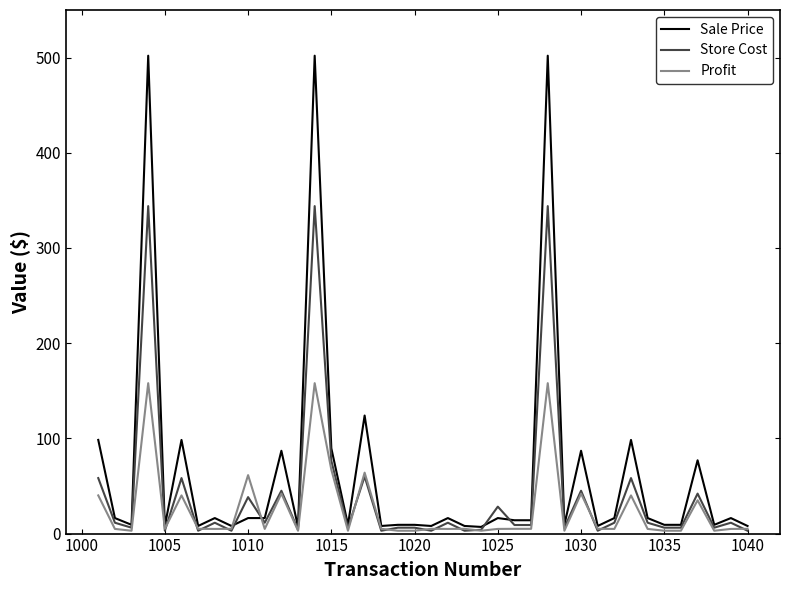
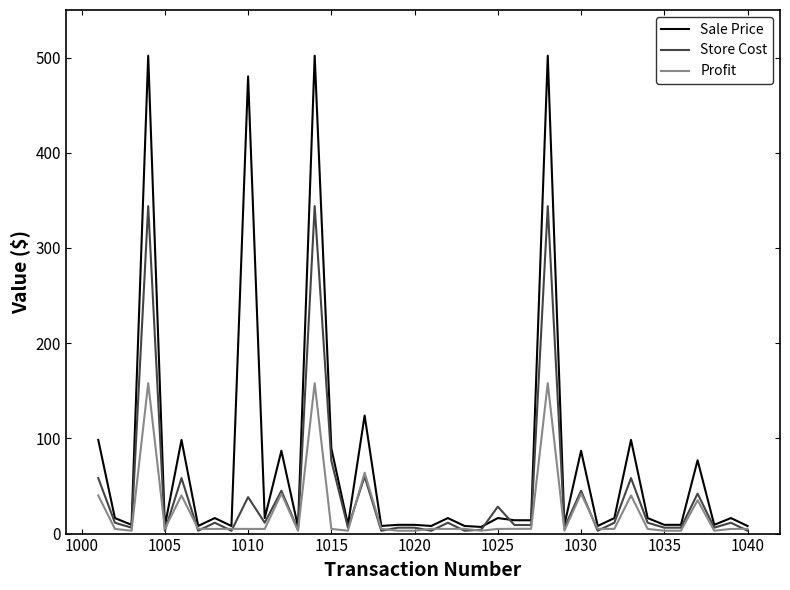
Sale Price, 1010: 20 -> 480
Profit, 1010: 60 -> 0
Profit, 1015: 70 -> 0
